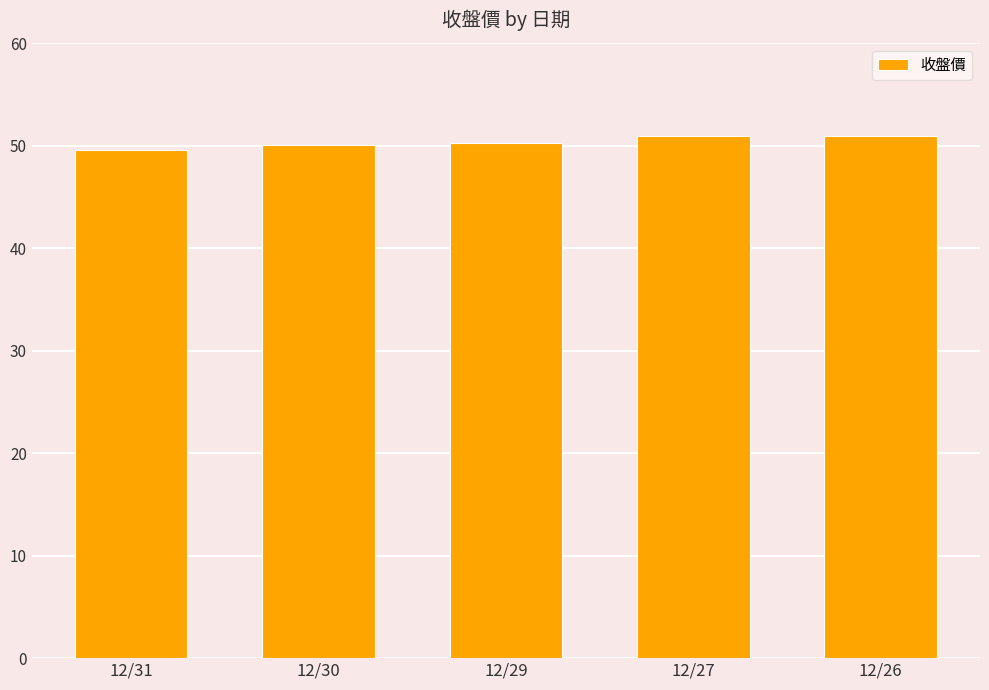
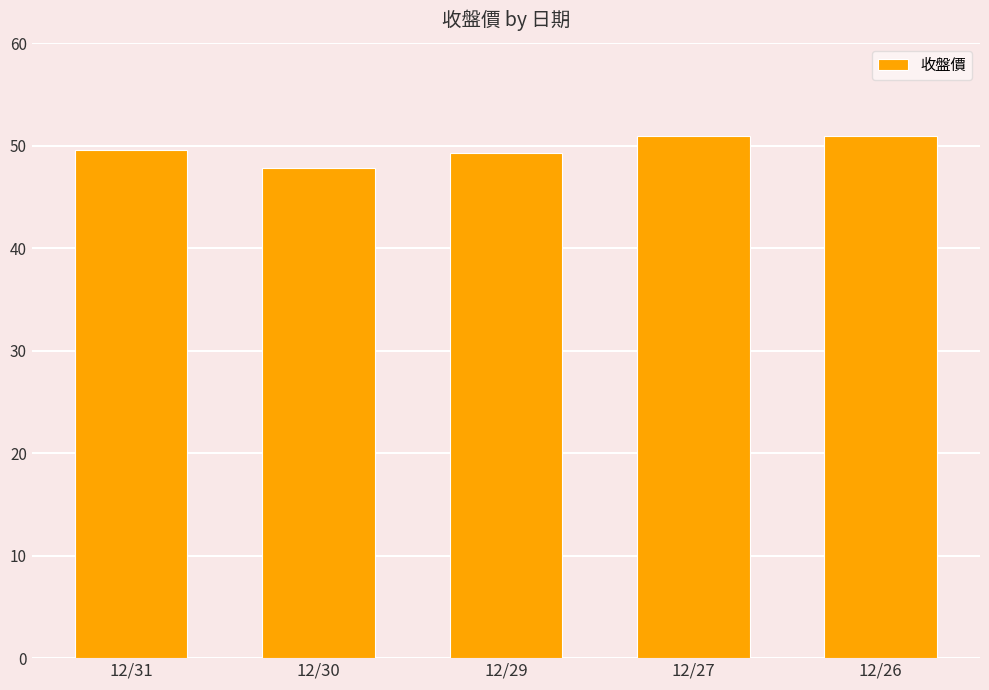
12/30: 50.1 -> 47.8
12/29: 50.3 -> 49.3
